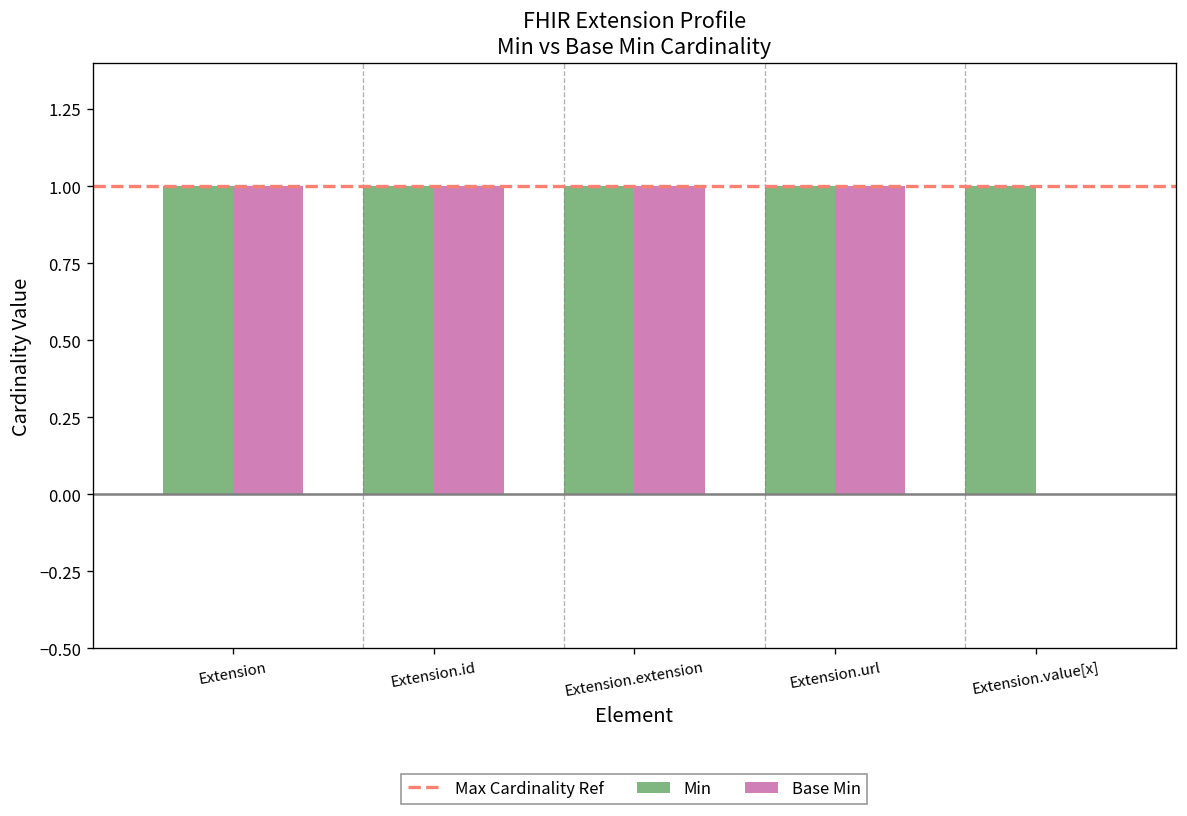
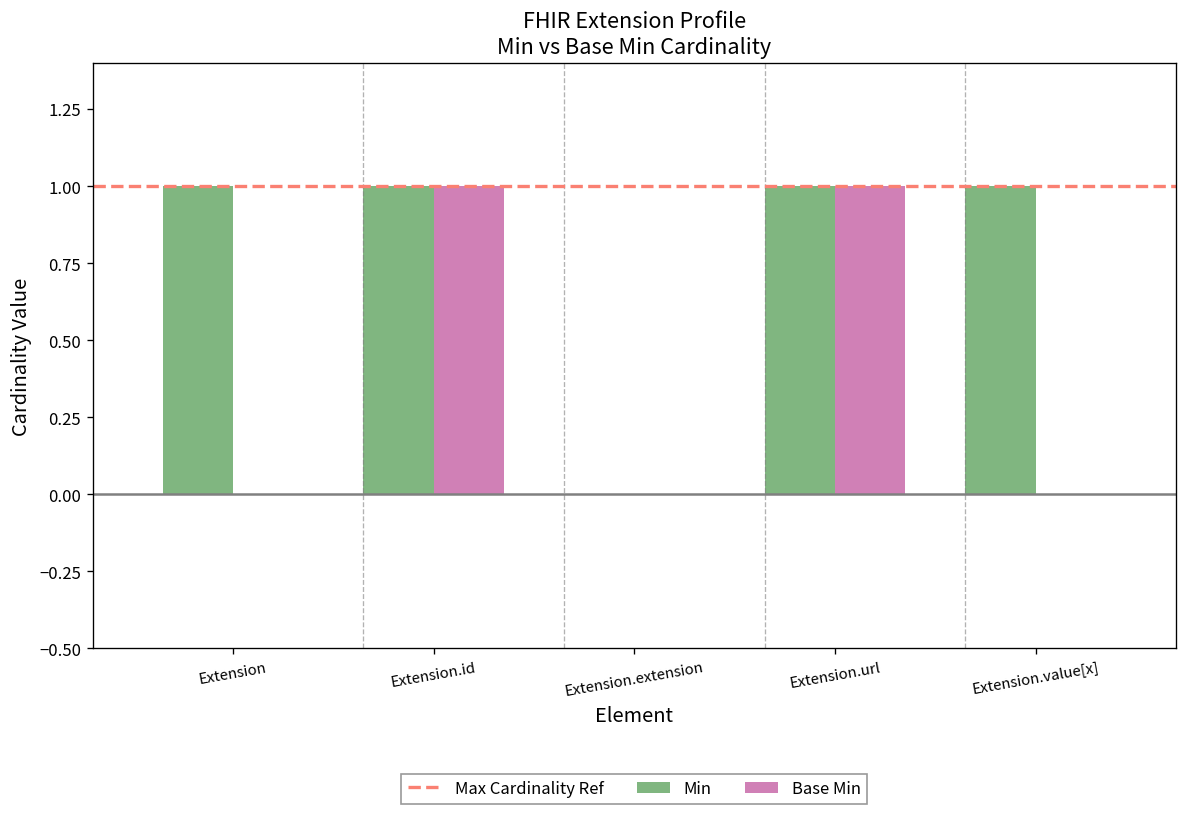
Base Min, Extension: 1 -> 0
Min, Extension.extension: 1 -> 0
Base Min, Extension.extension: 1 -> 0
